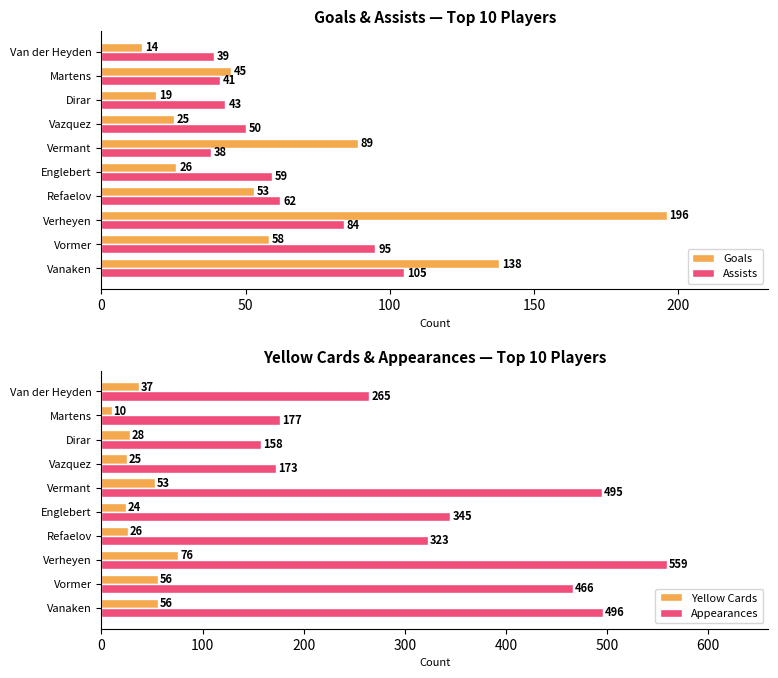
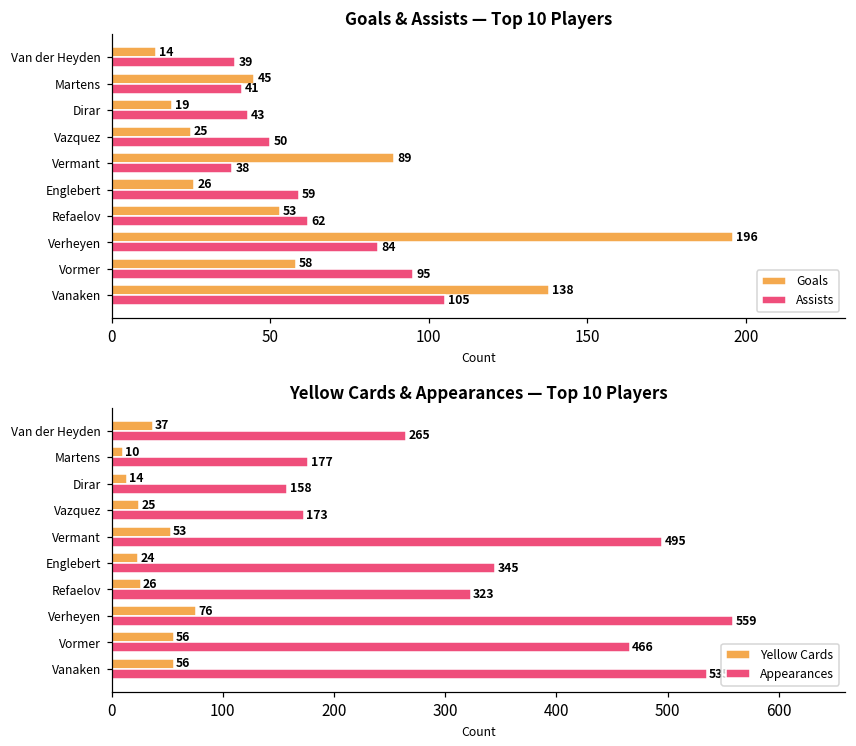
Yellow Cards & Appearances — Top 10 Players, Yellow Cards, Dirar: 28 -> 14
Yellow Cards & Appearances — Top 10 Players, Appearances, Vanaken: 496 -> 535
